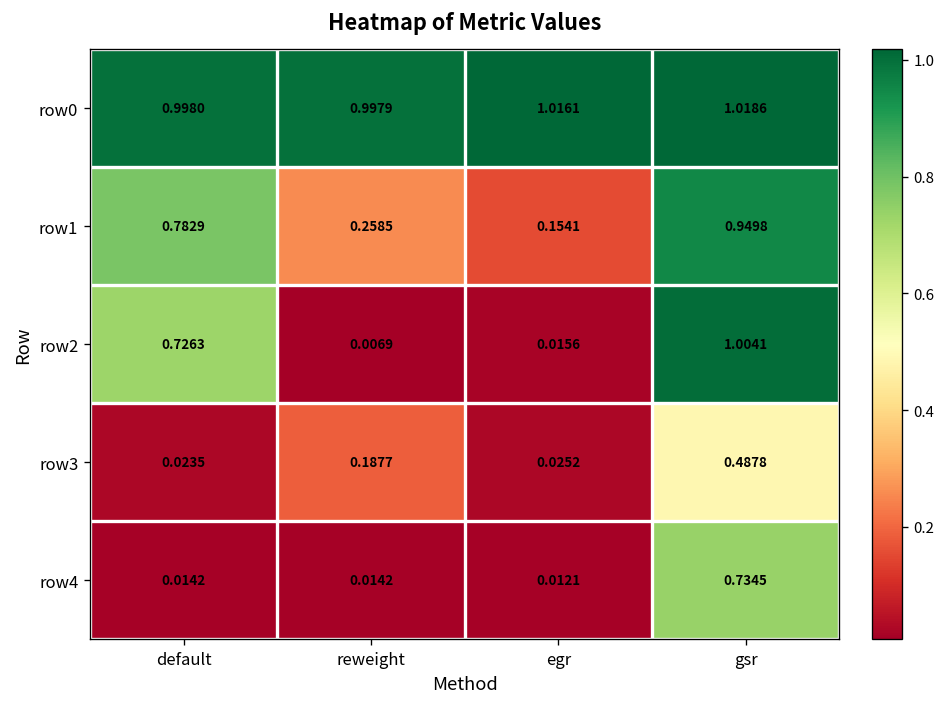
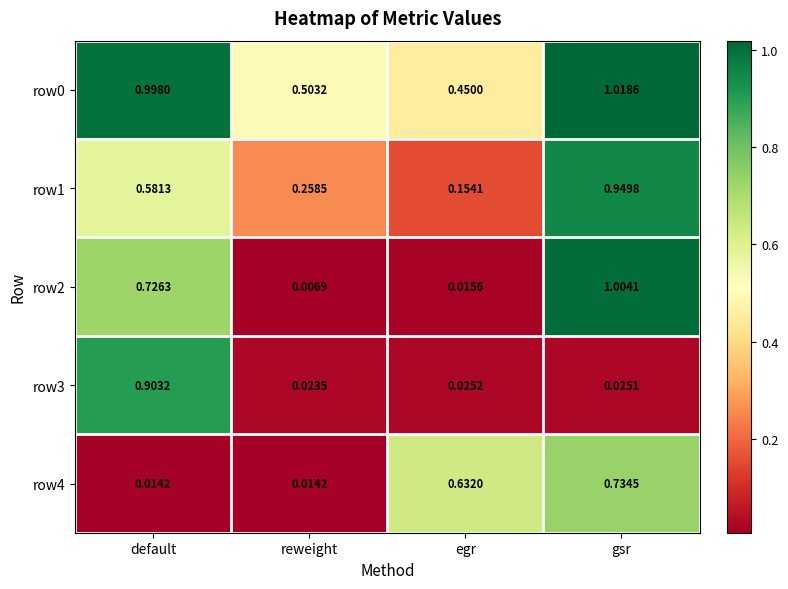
row0, reweight: 0.9979 -> 0.5032
row0, egr: 1.0161 -> 0.4500
row1, default: 0.7829 -> 0.5813
row3, default: 0.0235 -> 0.9032
row3, reweight: 0.1877 -> 0.0235
row3, gsr: 0.4878 -> 0.0251
row4, egr: 0.0121 -> 0.6320
